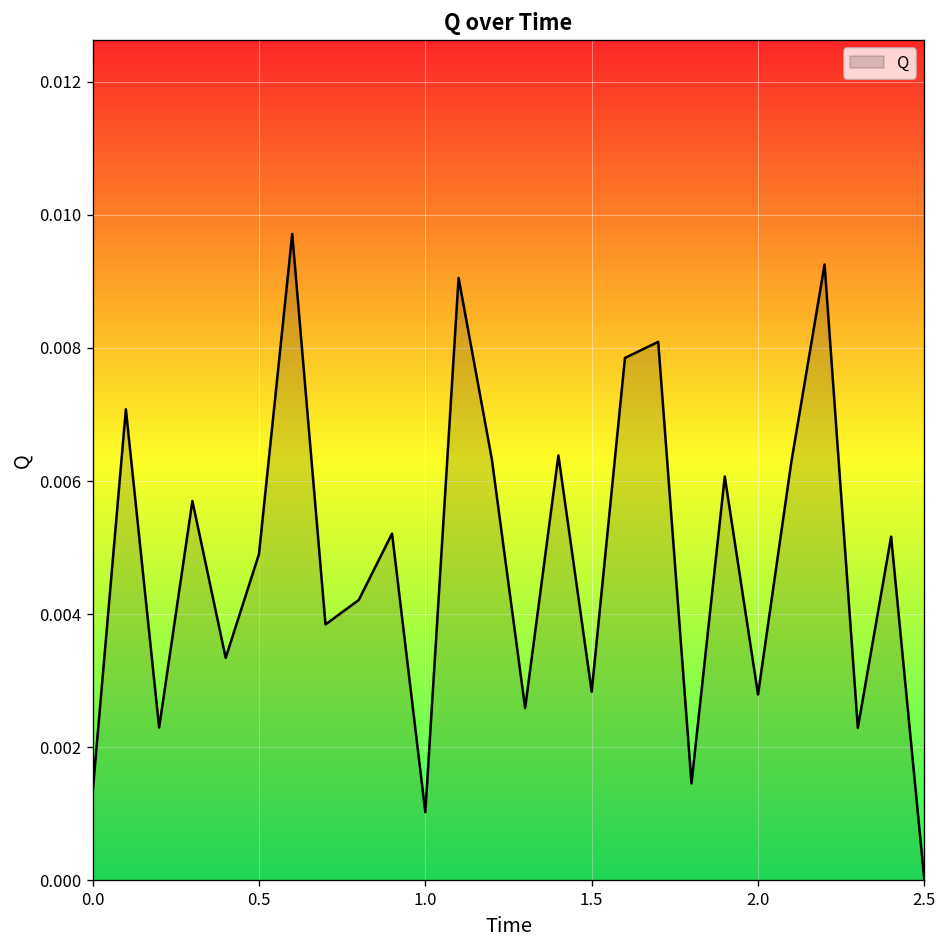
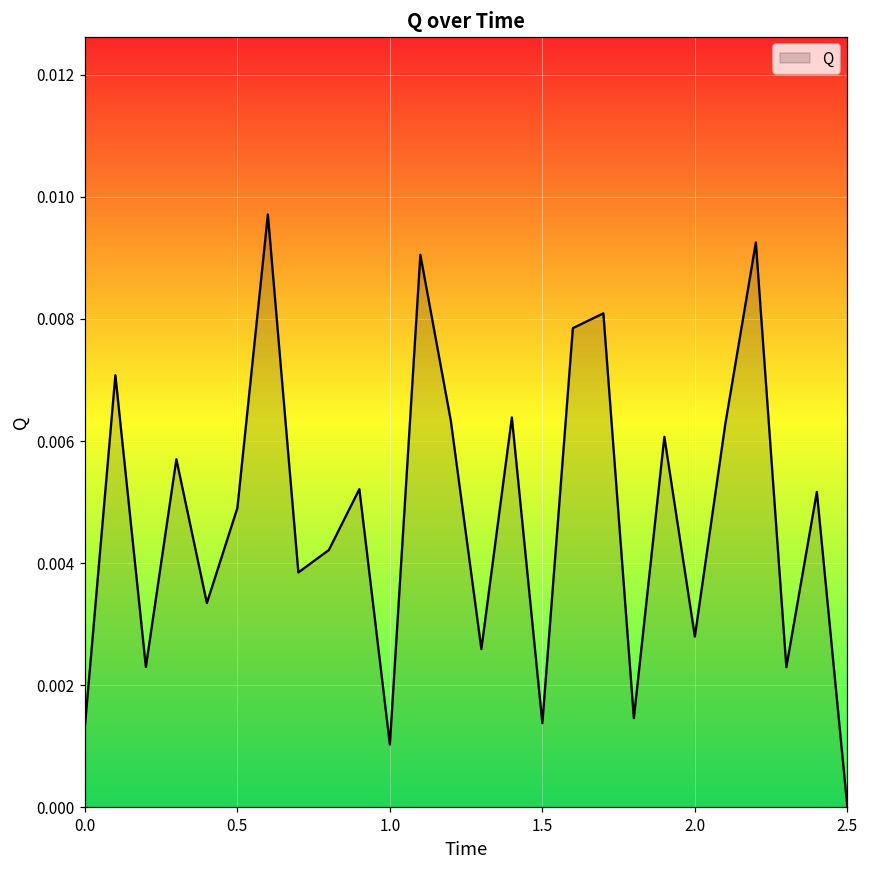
1.5: 0.0028 -> 0.0014
